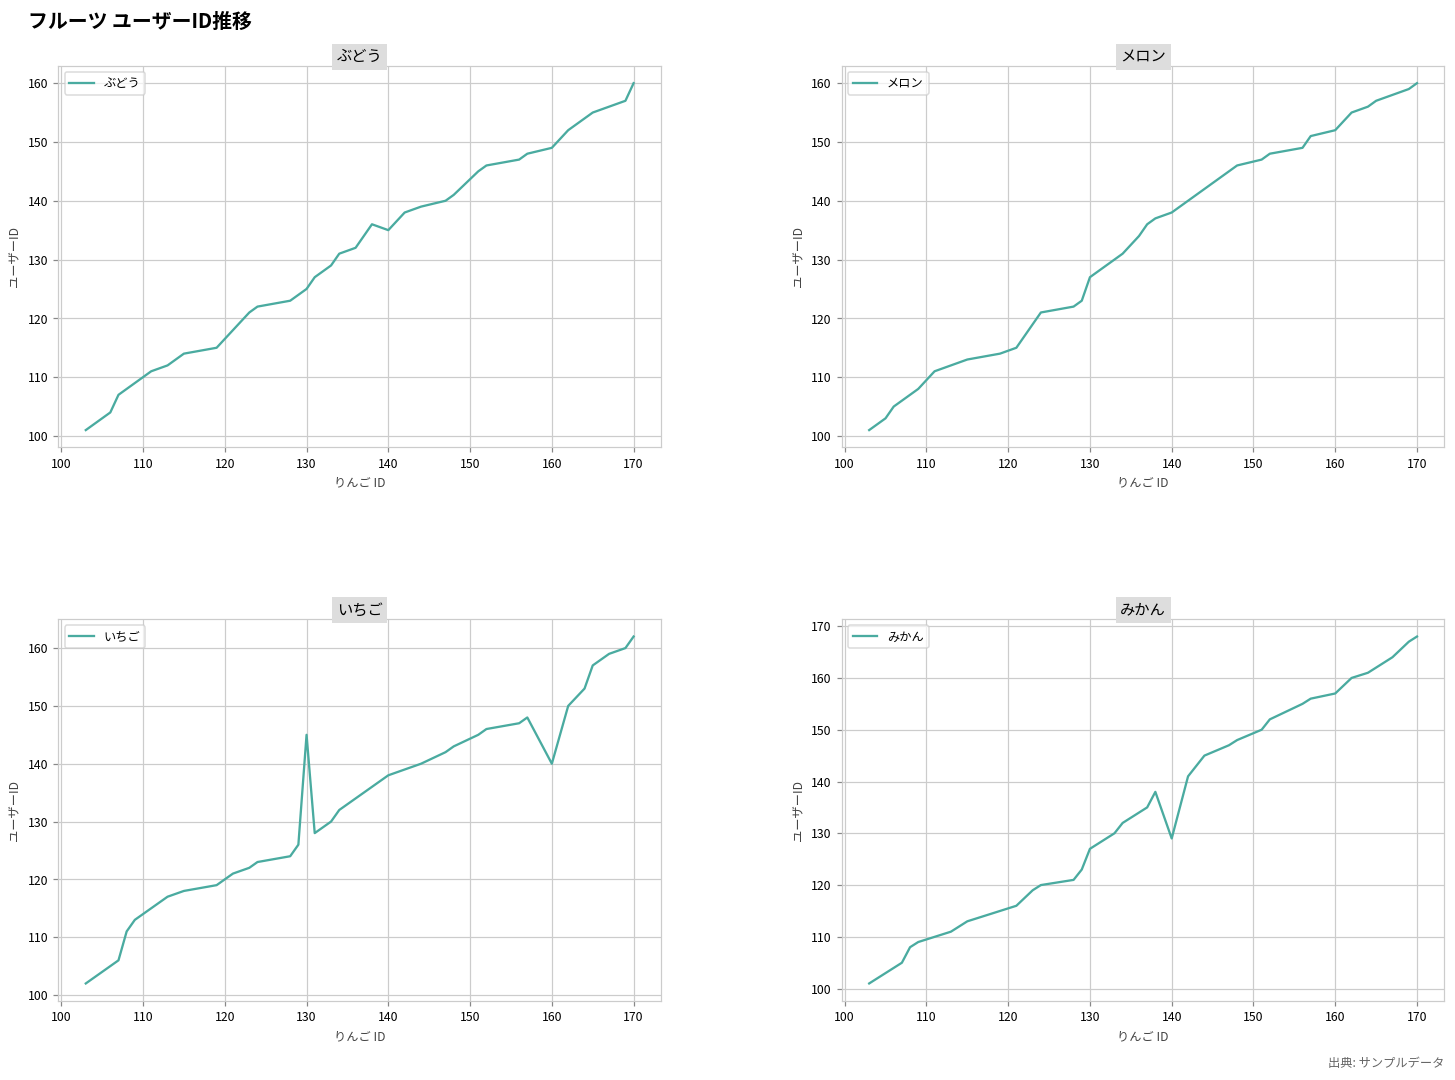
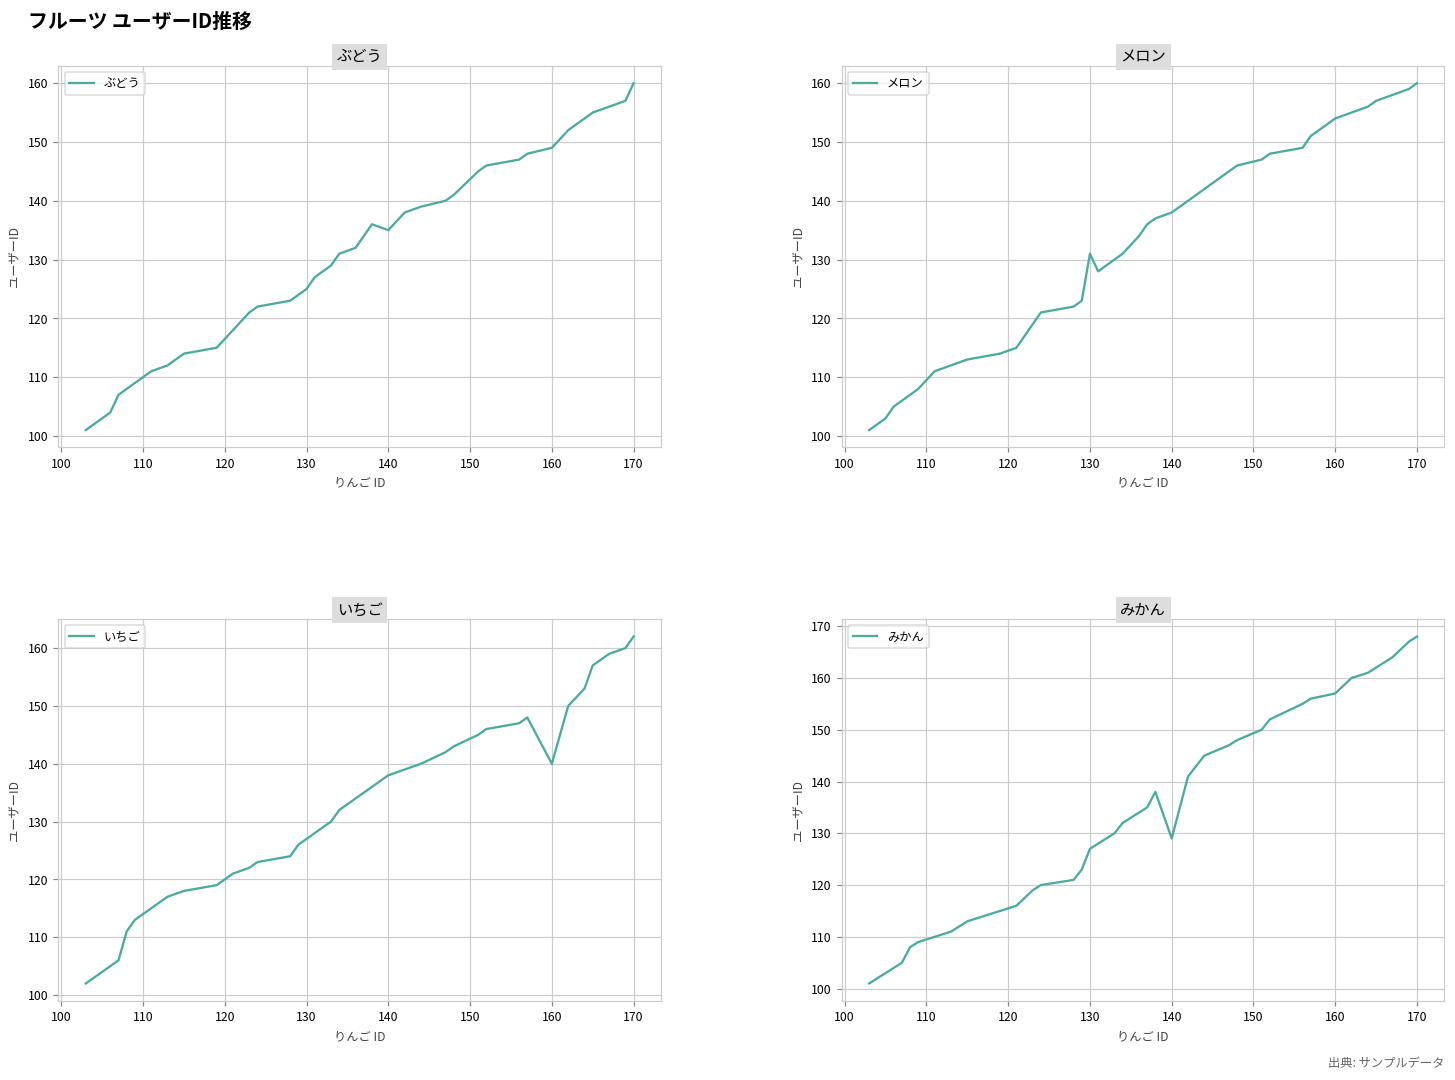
メロン, 130: 127 -> 131
メロン, 160: 152 -> 154
いちご, 130: 145 -> 127
